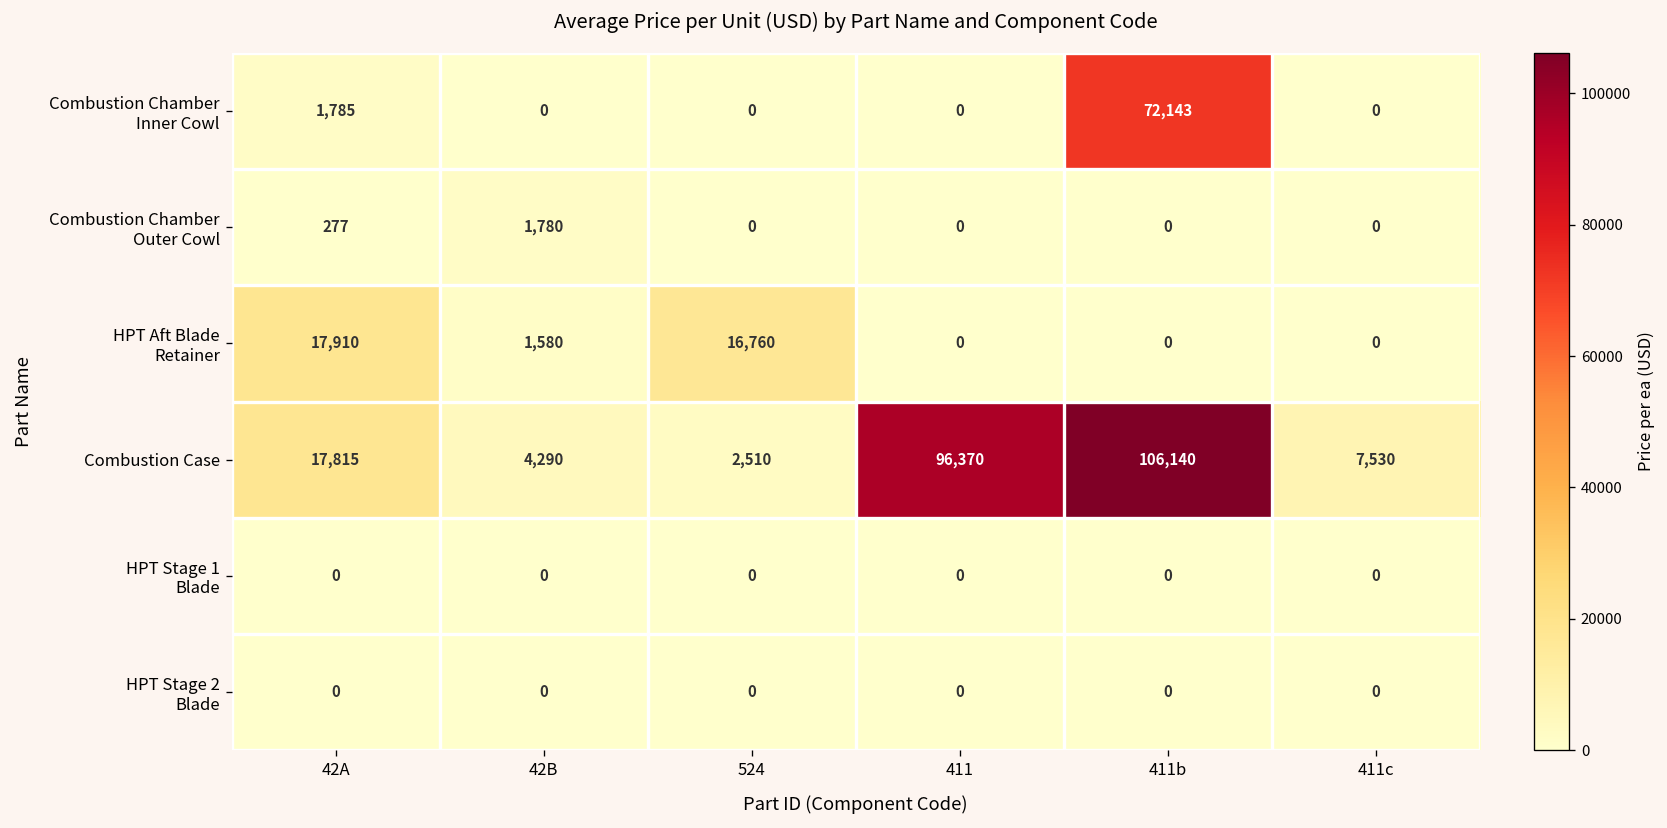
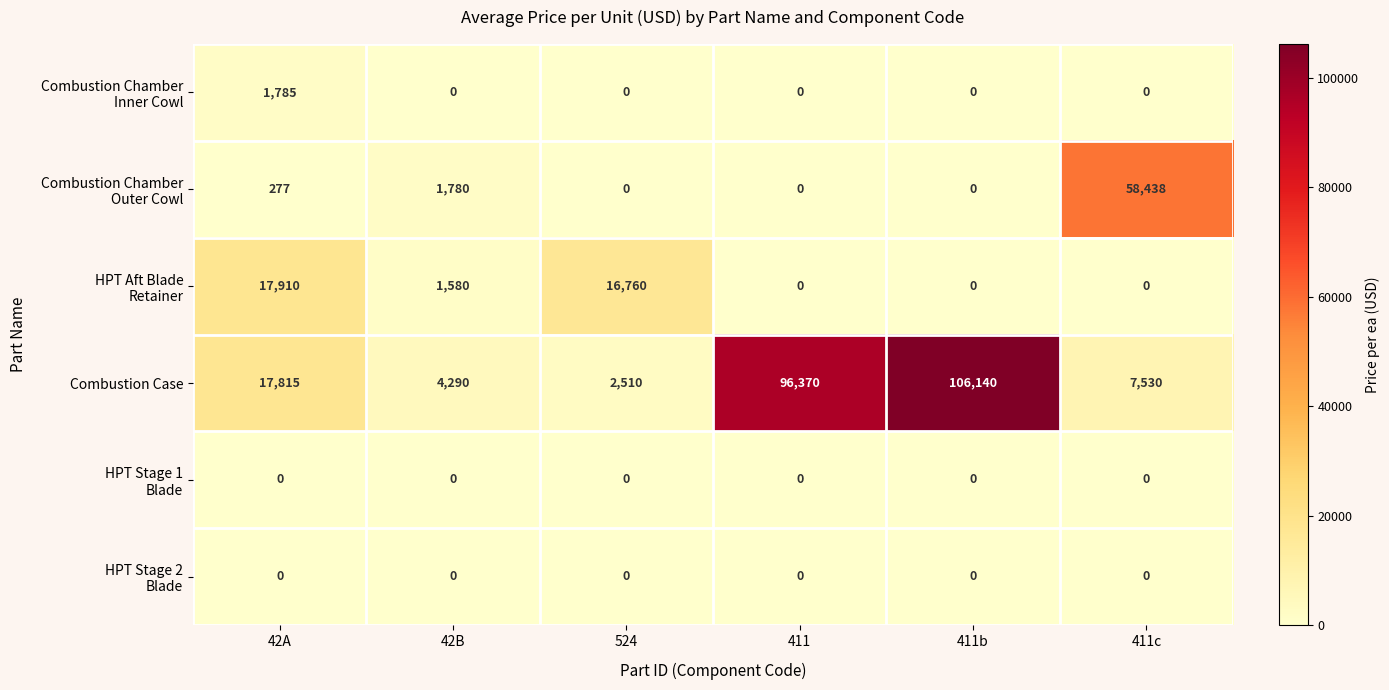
Combustion Chamber Inner Cowl, 411b: 72,143 -> 0
Combustion Chamber Outer Cowl, 411c: 0 -> 58,438
